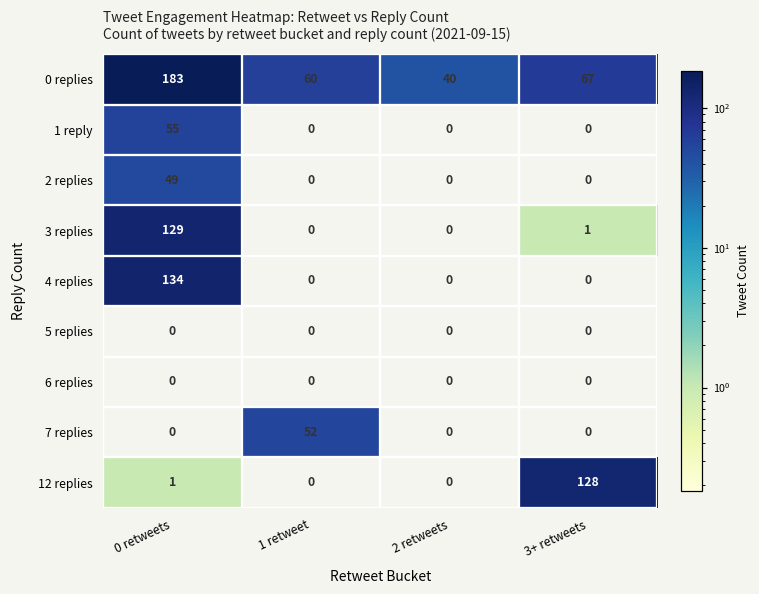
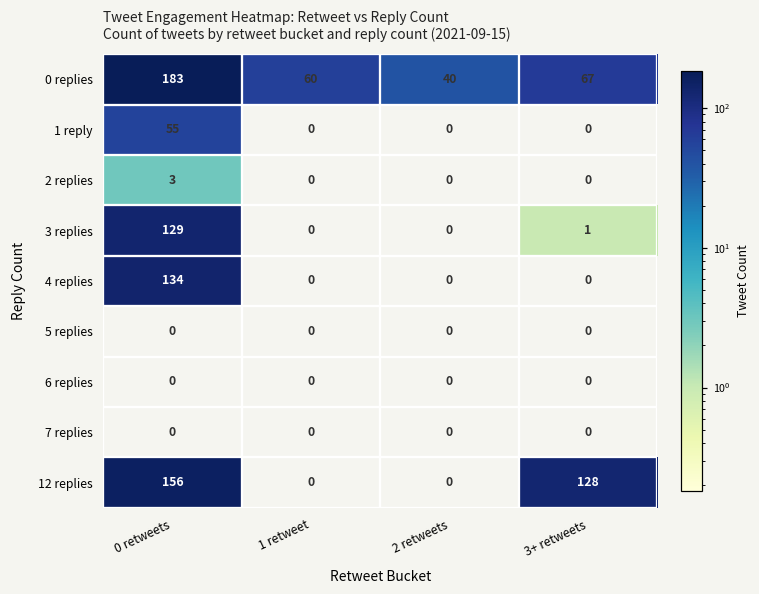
2 replies, 0 retweets: 49 -> 3
7 replies, 1 retweet: 52 -> 0
12 replies, 0 retweets: 1 -> 156
